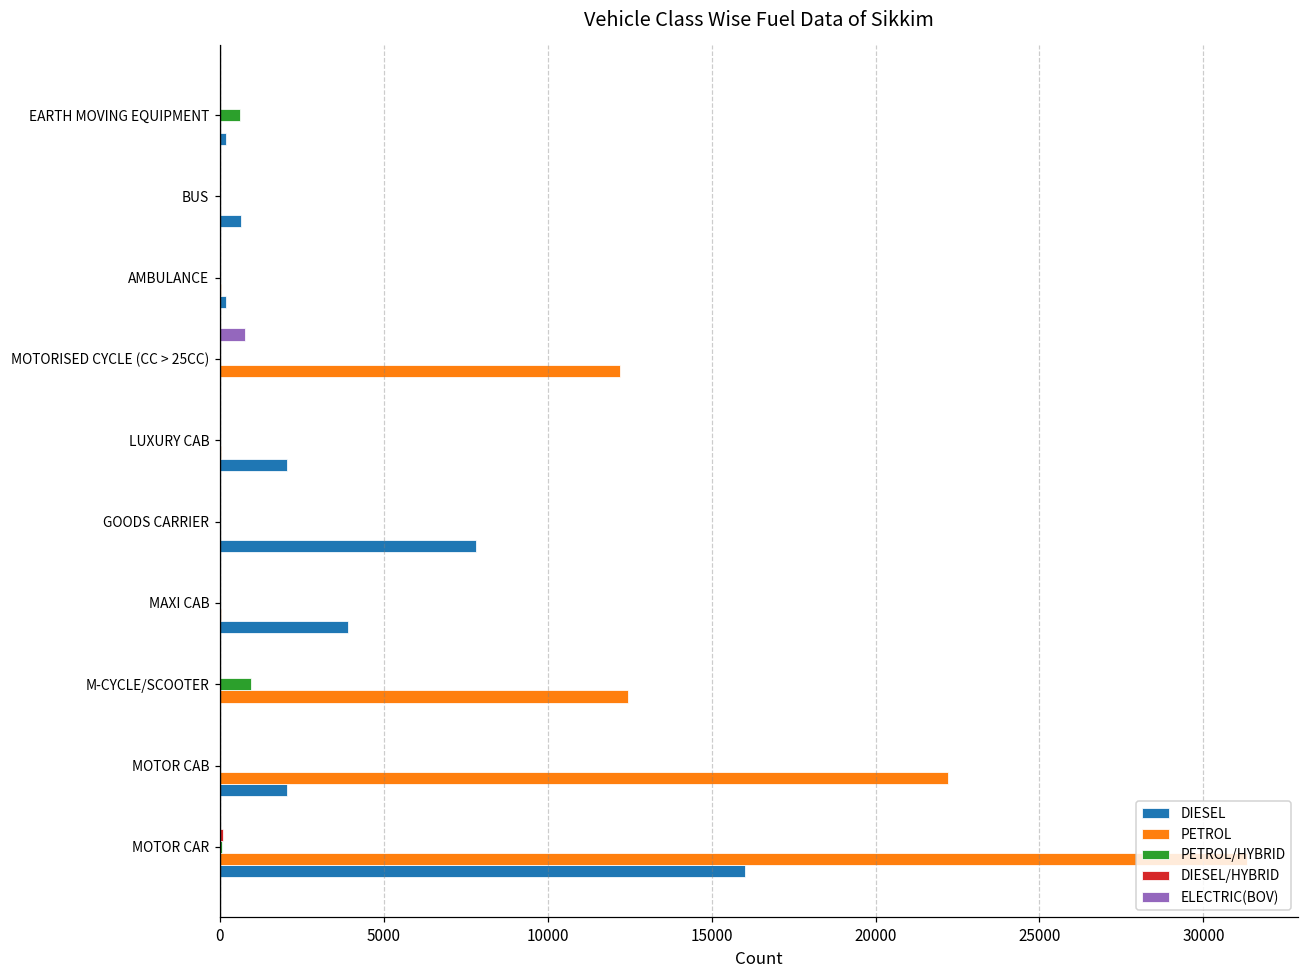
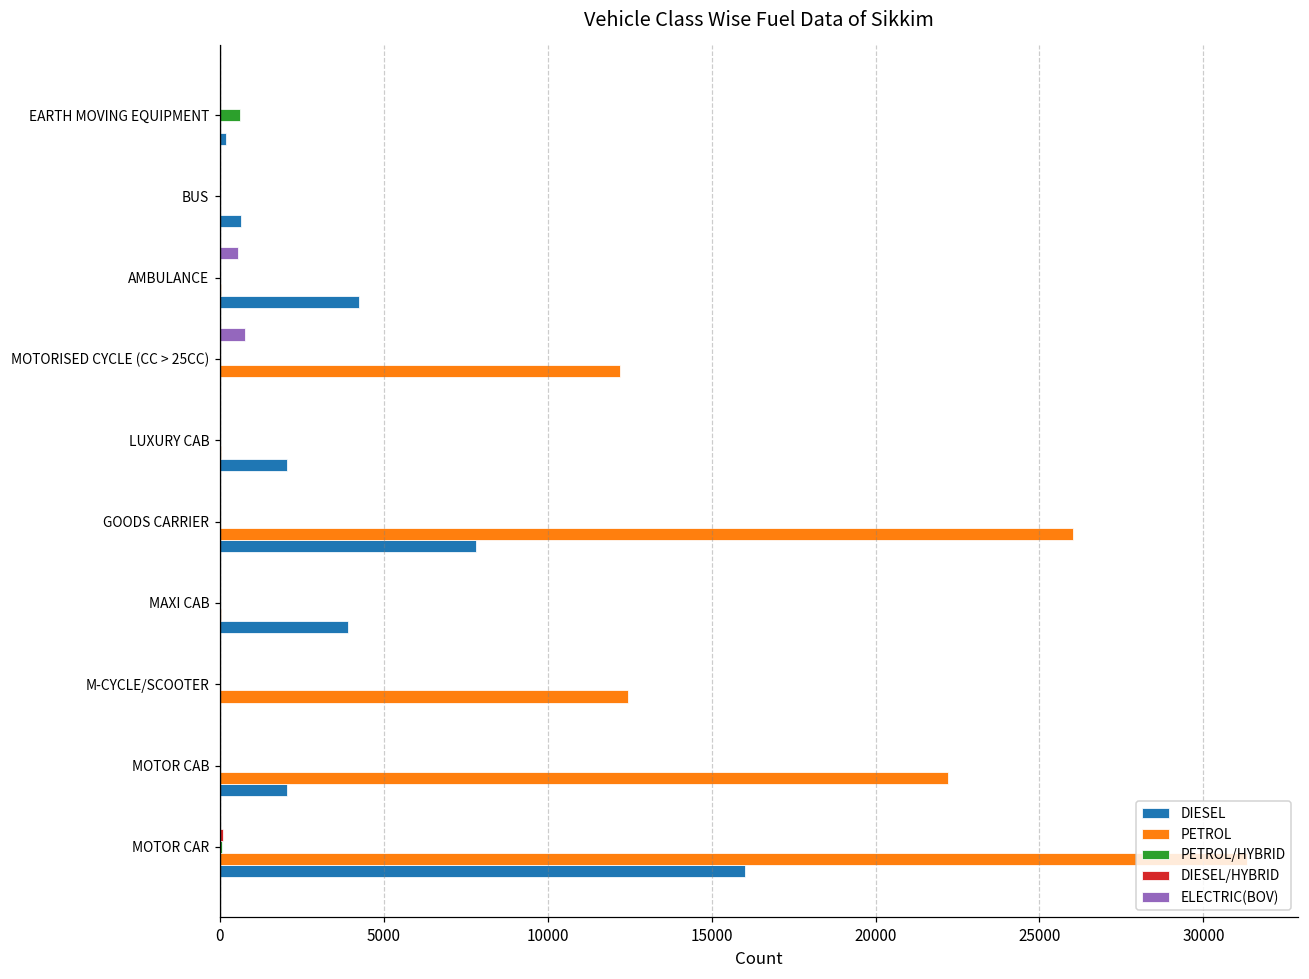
ELECTRIC(BOV), AMBULANCE: 0 -> 500
DIESEL, AMBULANCE: 200 -> 4200
PETROL, GOODS CARRIER: 0 -> 26000
PETROL/HYBRID, M-CYCLE/SCOOTER: 900 -> 0
